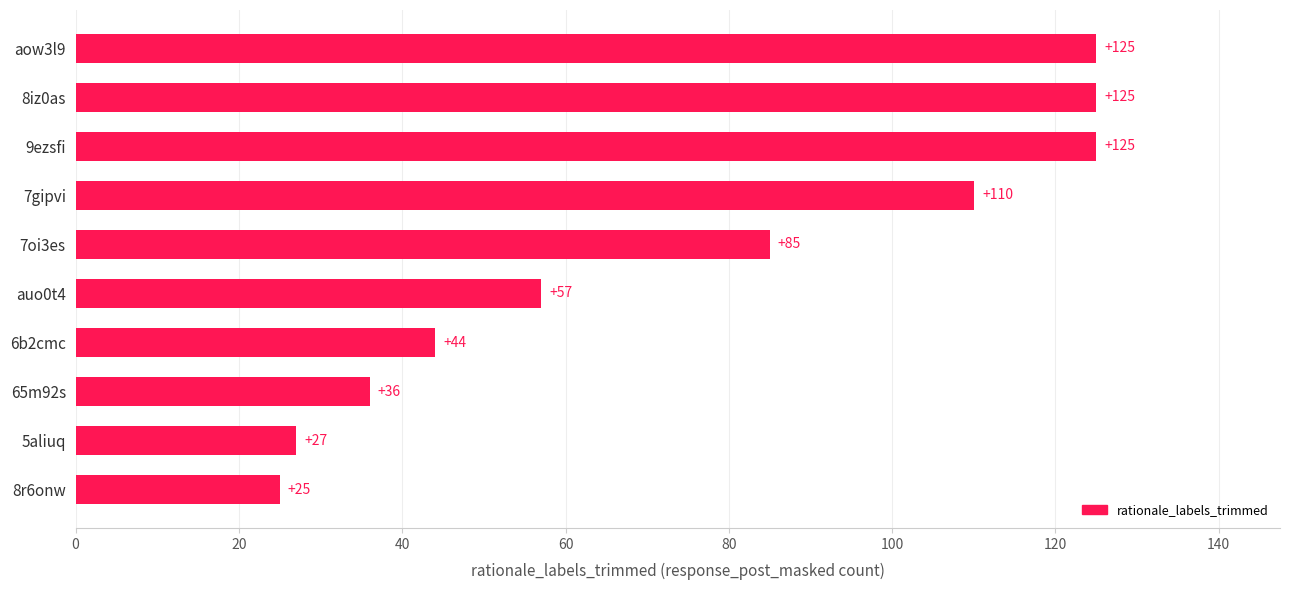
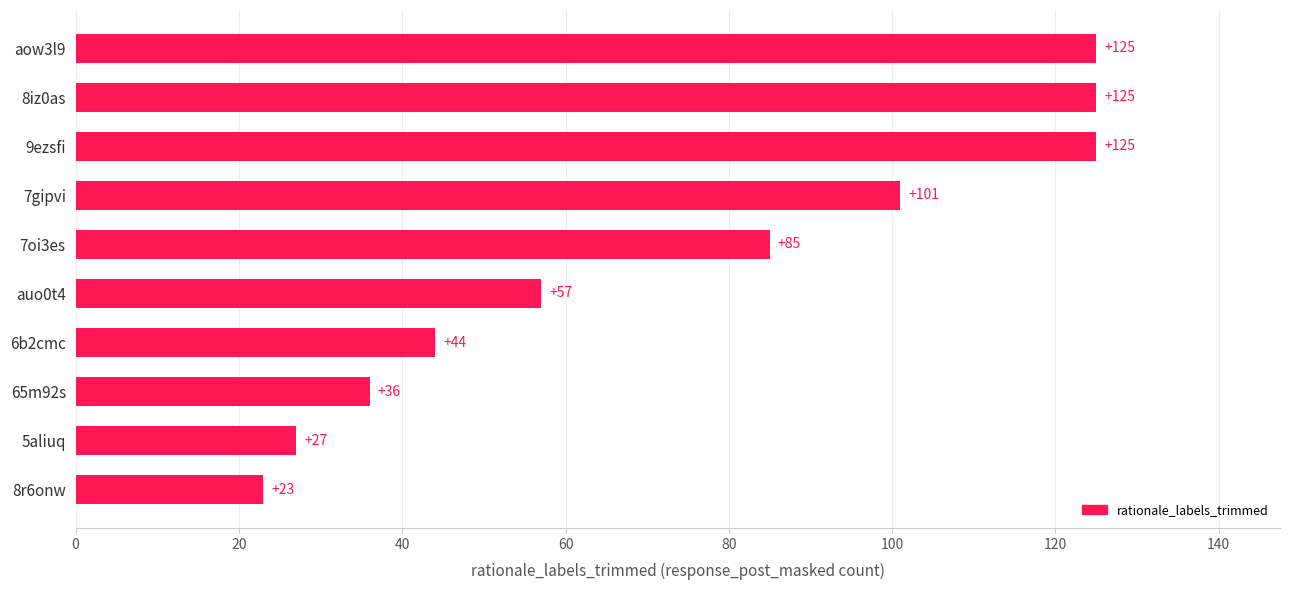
7gipvi: +110 -> +101
8r6onw: +25 -> +23
